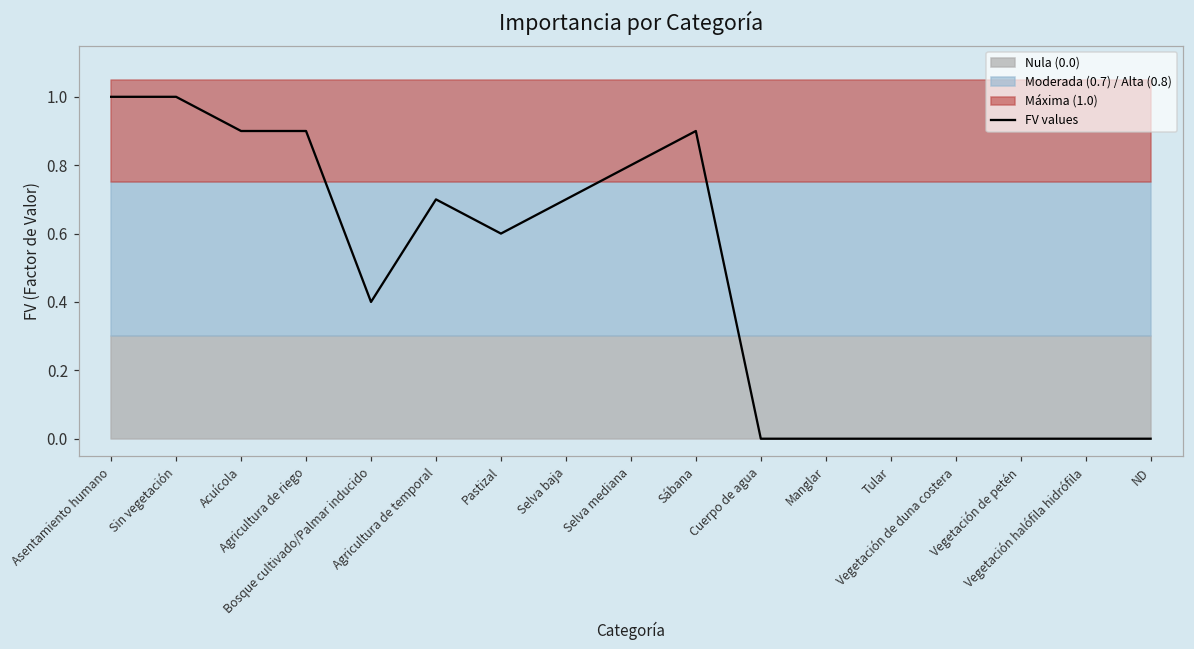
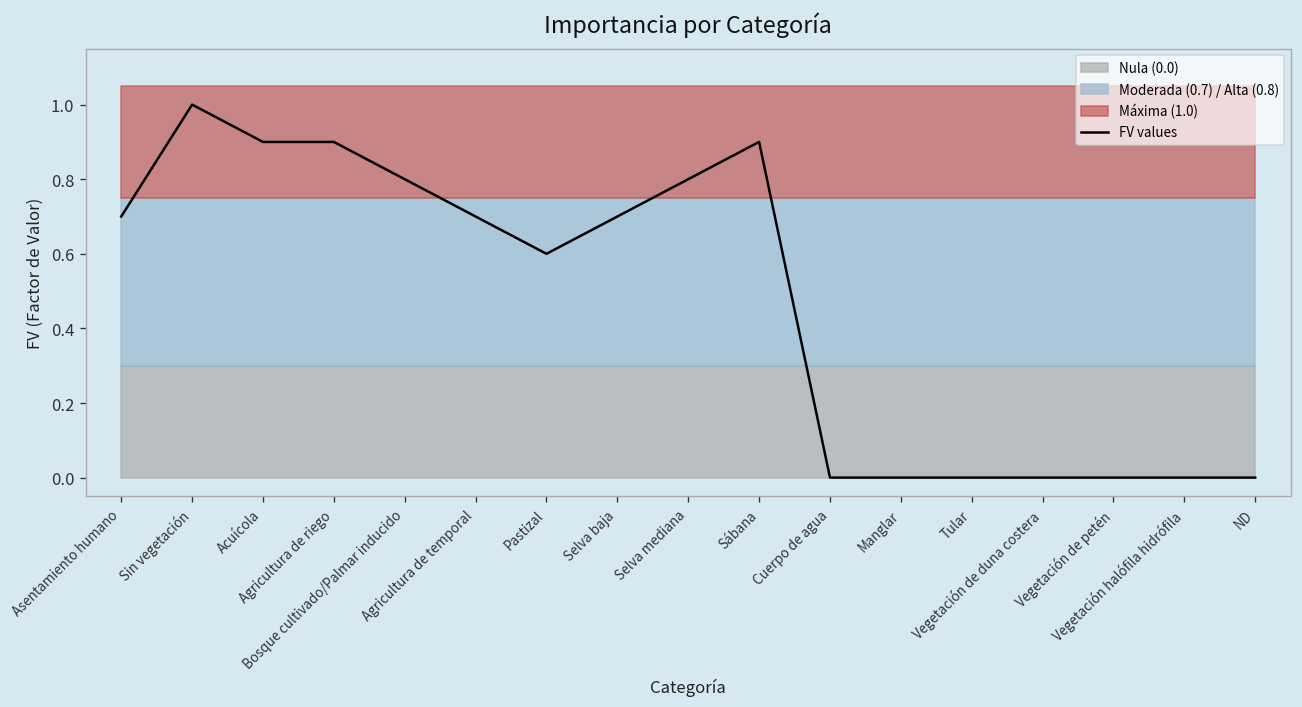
FV values, Asentamiento humano: 1.0 -> 0.7
FV values, Bosque cultivado/Palmar inducido: 0.4 -> 0.8
